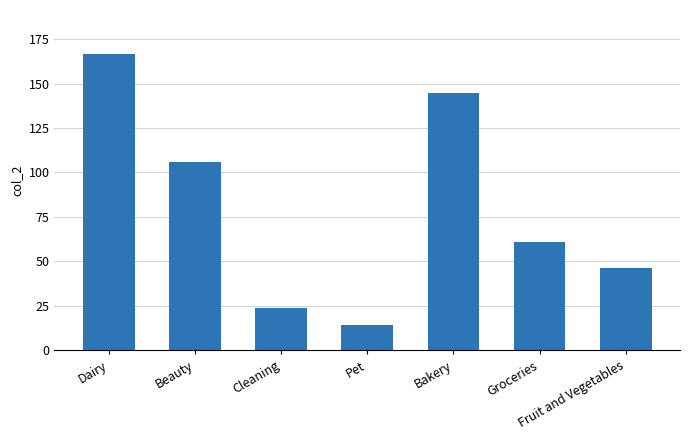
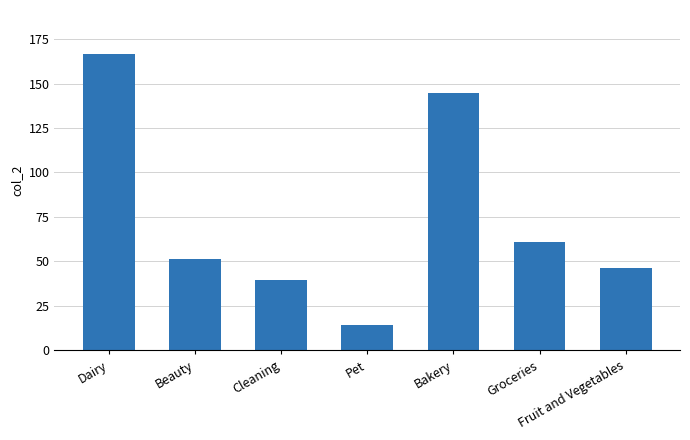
Beauty: 106 -> 51
Cleaning: 24 -> 40
